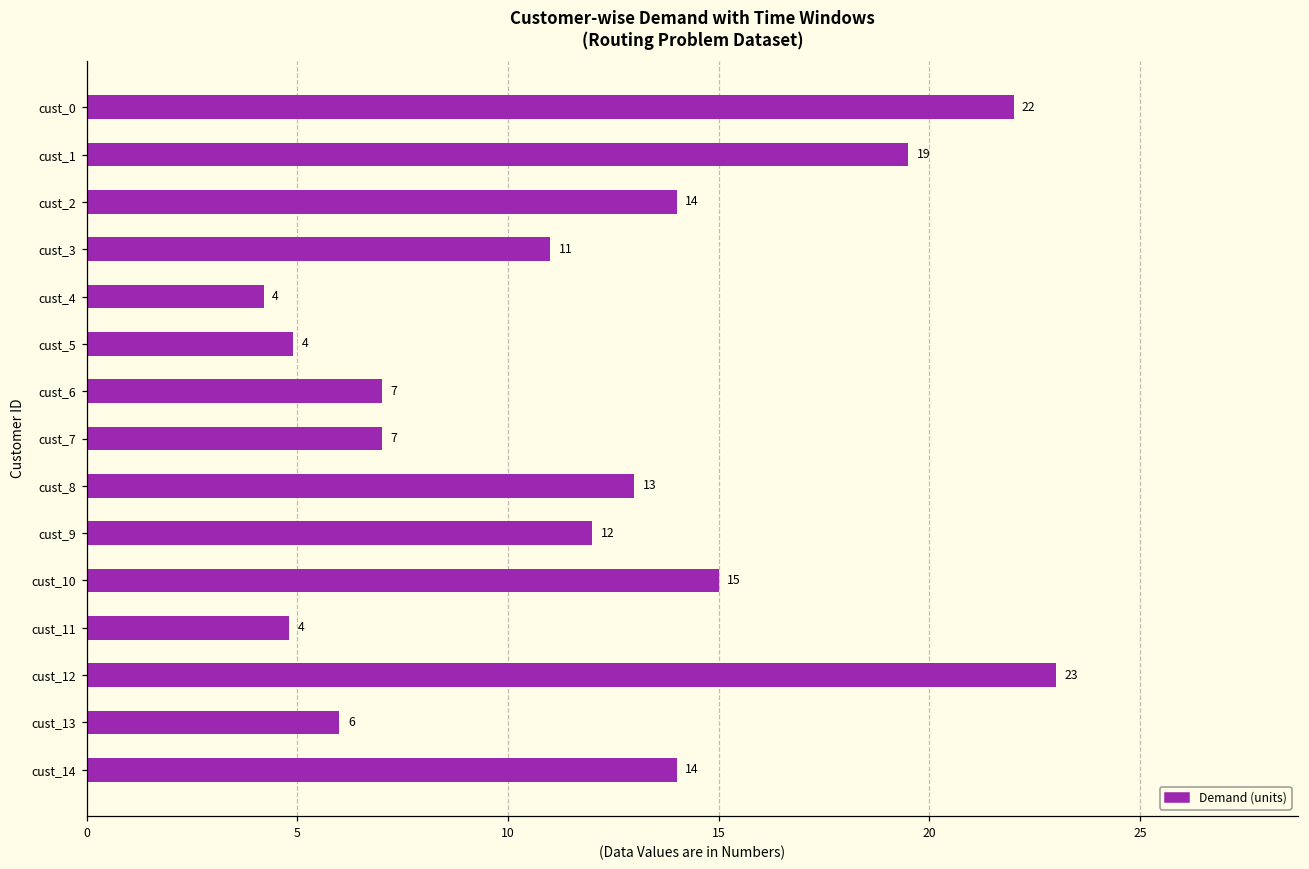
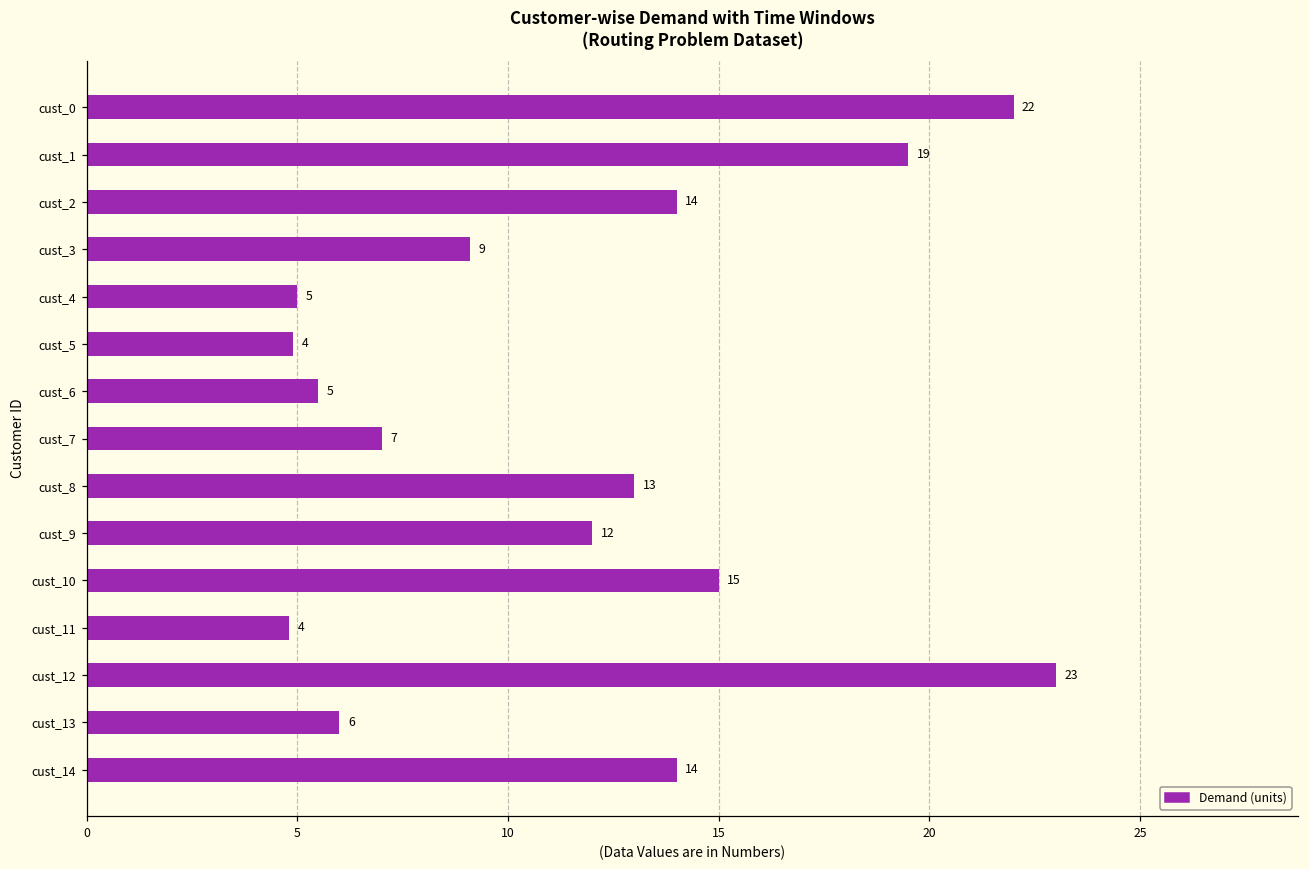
cust_3: 11 -> 9
cust_4: 4 -> 5
cust_6: 7 -> 5
